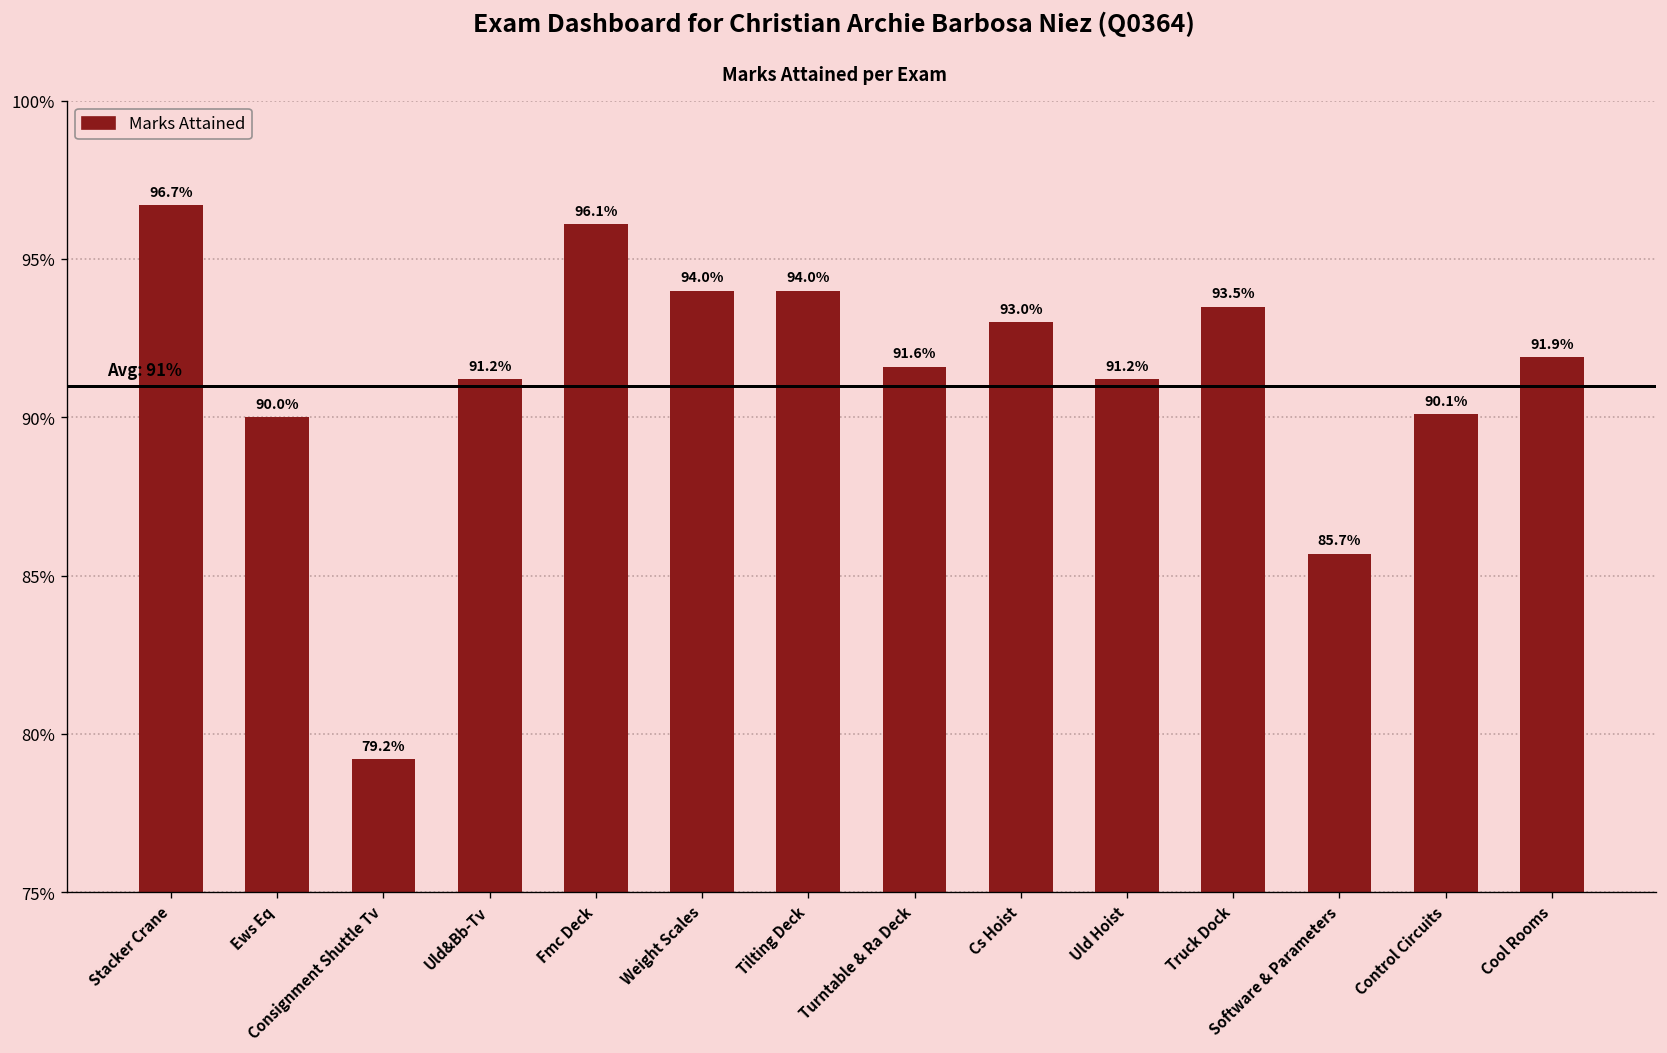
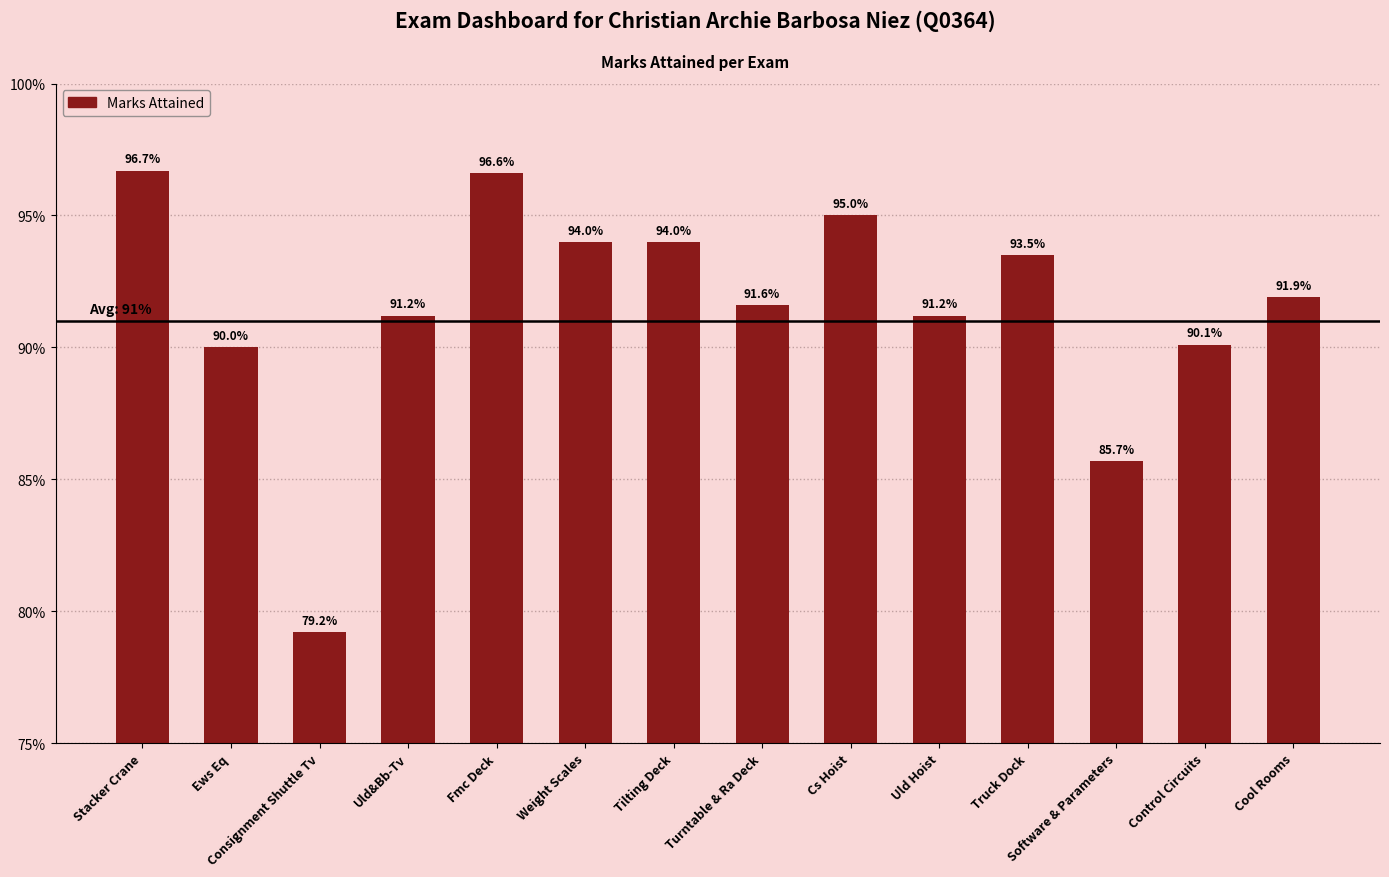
Fmc Deck: 96.1% -> 96.6%
Cs Hoist: 93.0% -> 95.0%
